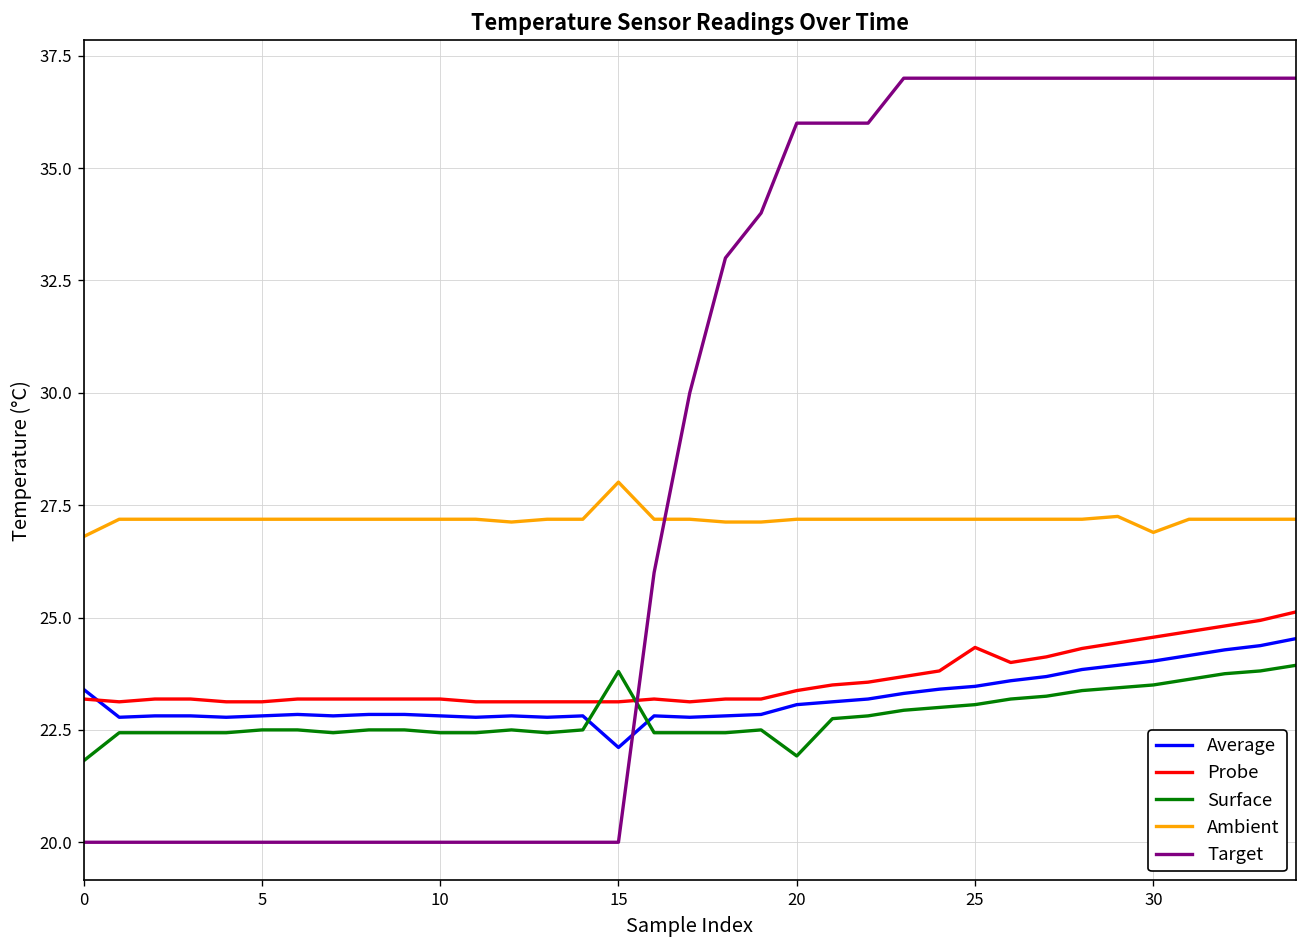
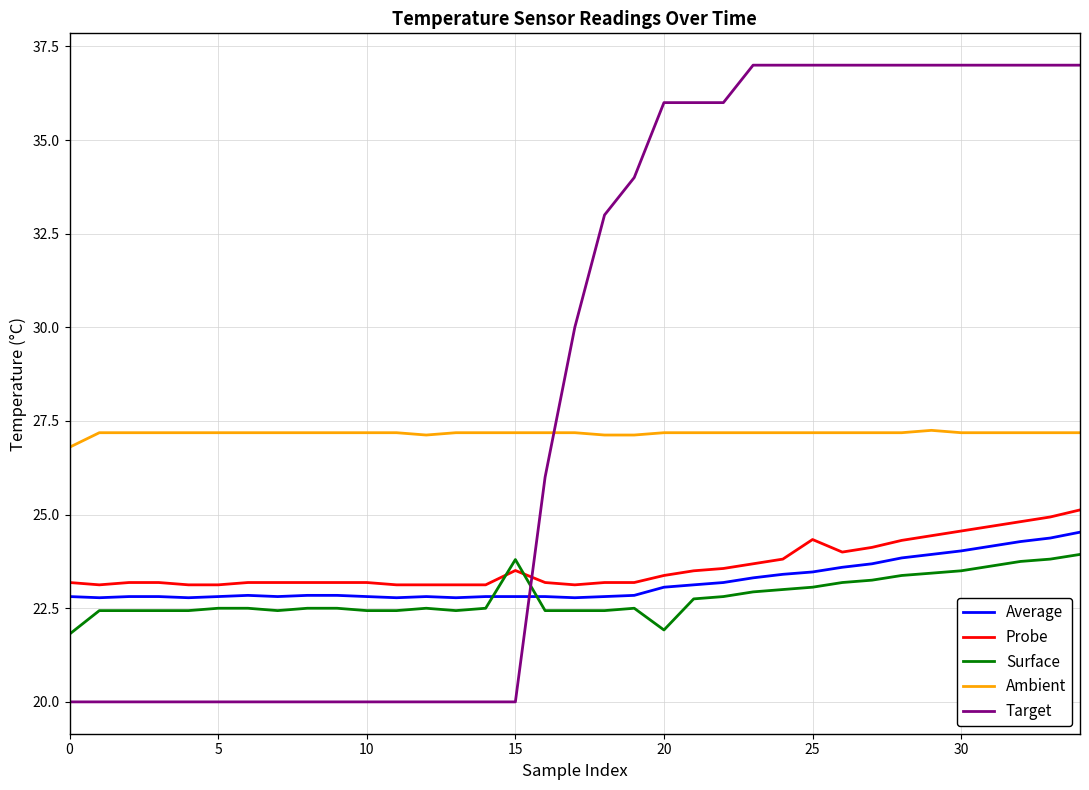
Average, 0: 23.4 -> 22.8
Average, 15: 22.1 -> 22.8
Probe, 15: 23.1 -> 23.5
Ambient, 15: 28.0 -> 27.2
Ambient, 30: 26.9 -> 27.2
